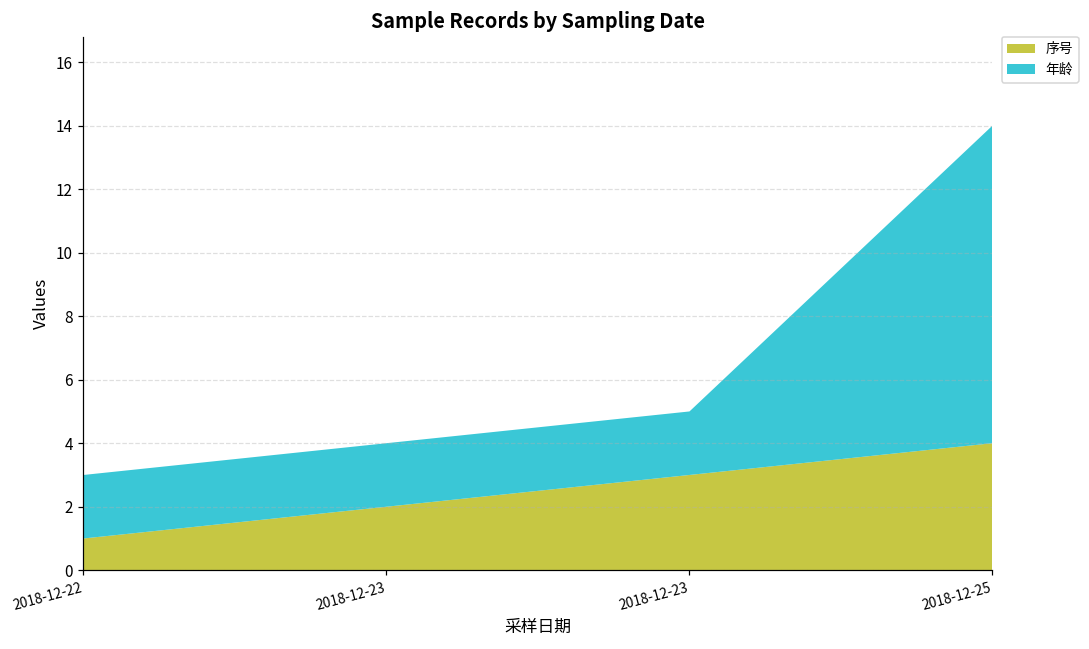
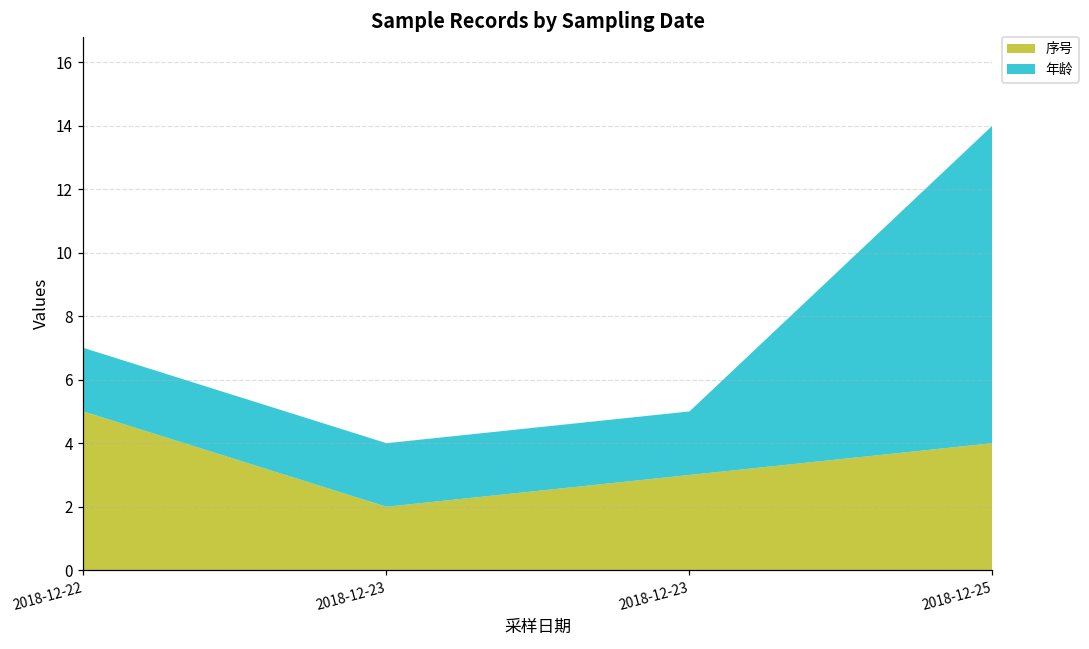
序号, 2018-12-22: 1 -> 5
